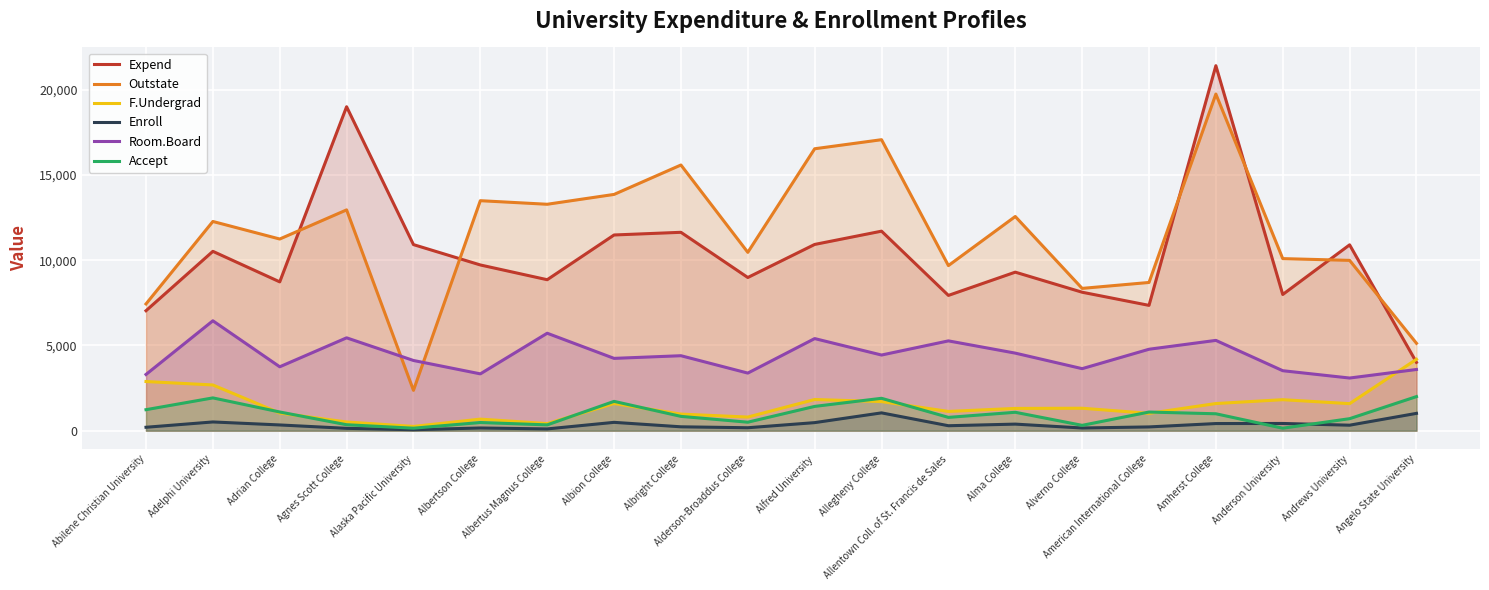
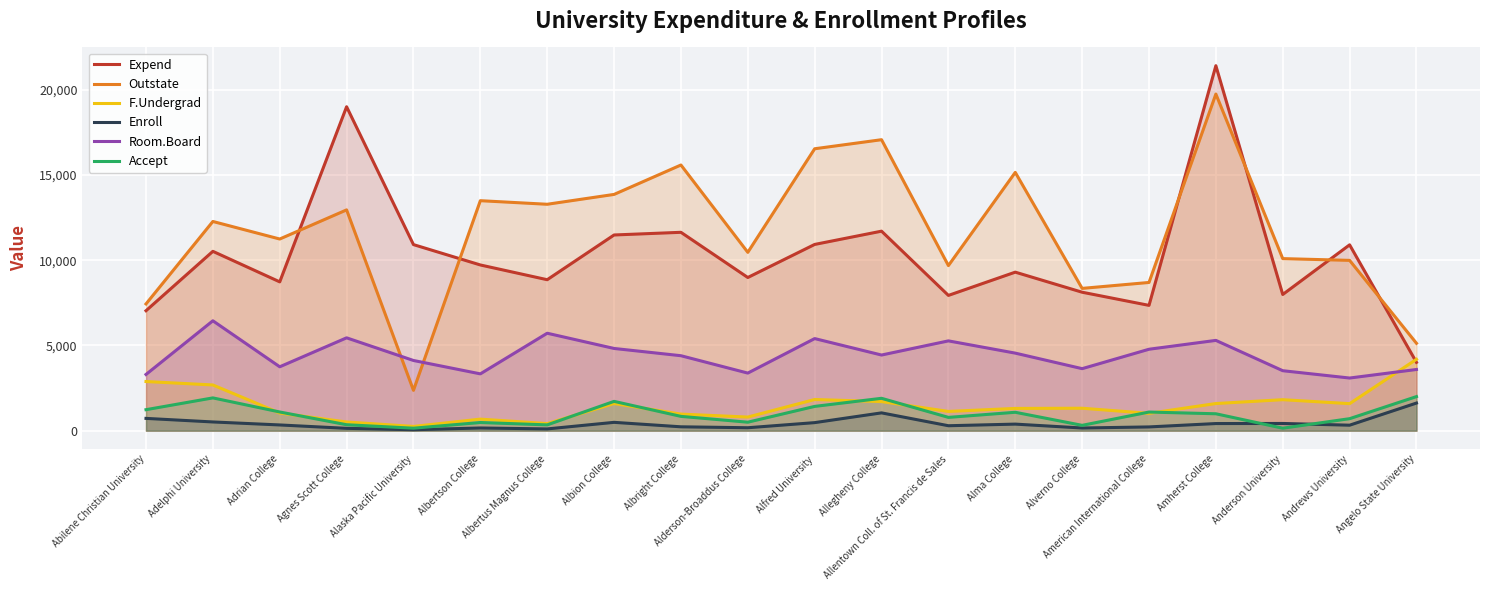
Enroll, Abilene Christian University: 200 -> 700
Room.Board, Albion College: 4,200 -> 4,800
Outstate, Alma College: 12,600 -> 15,200
Enroll, Angelo State University: 1,000 -> 1,600
